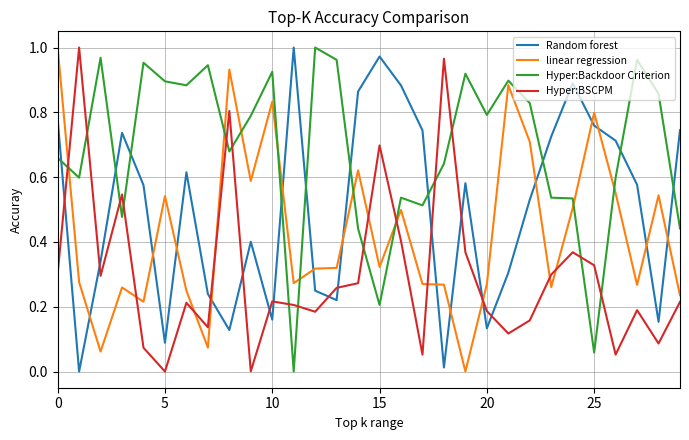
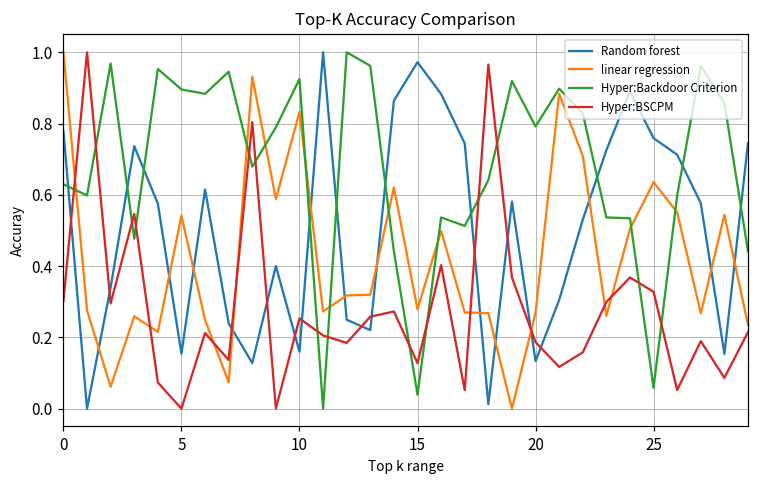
Hyper:Backdoor Criterion, 0: 0.66 -> 0.63
Random forest, 5: 0.09 -> 0.15
Hyper:BSCPM, 10: 0.22 -> 0.25
linear regression, 15: 0.32 -> 0.28
Hyper:Backdoor Criterion, 15: 0.21 -> 0.04
Hyper:BSCPM, 15: 0.70 -> 0.13
linear regression, 25: 0.80 -> 0.64
